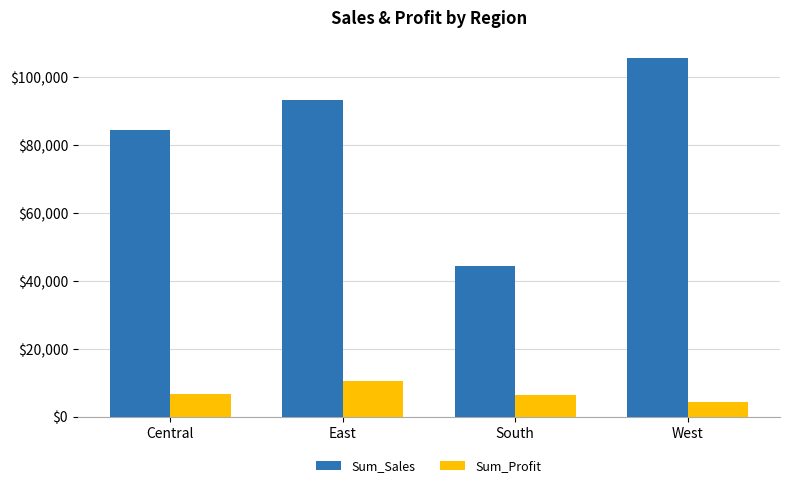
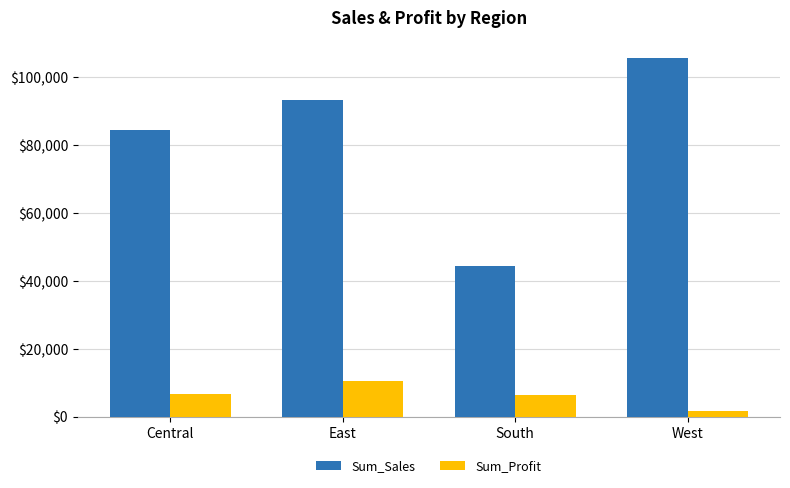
Sum_Profit, West: $4,000 -> $2,000
